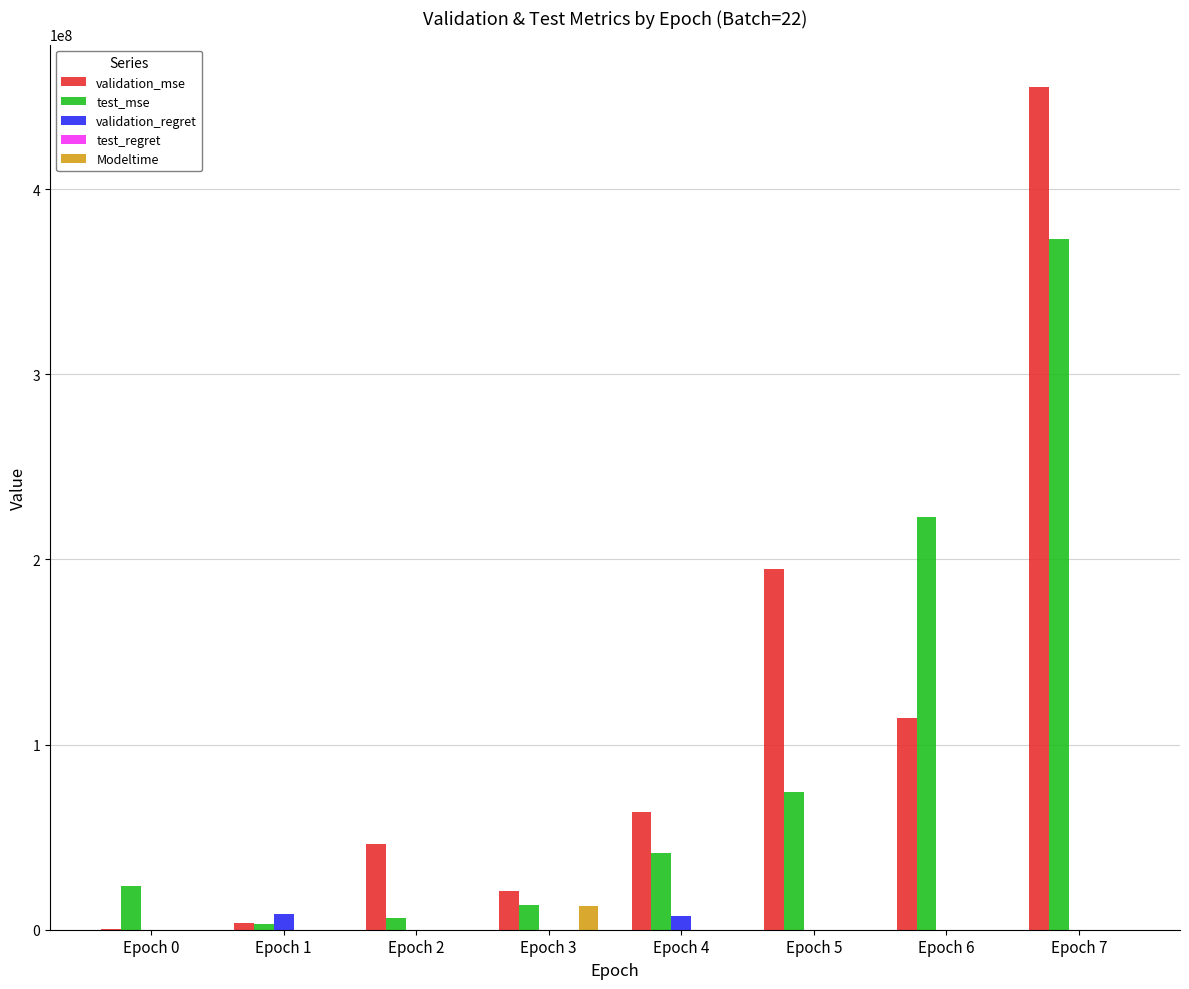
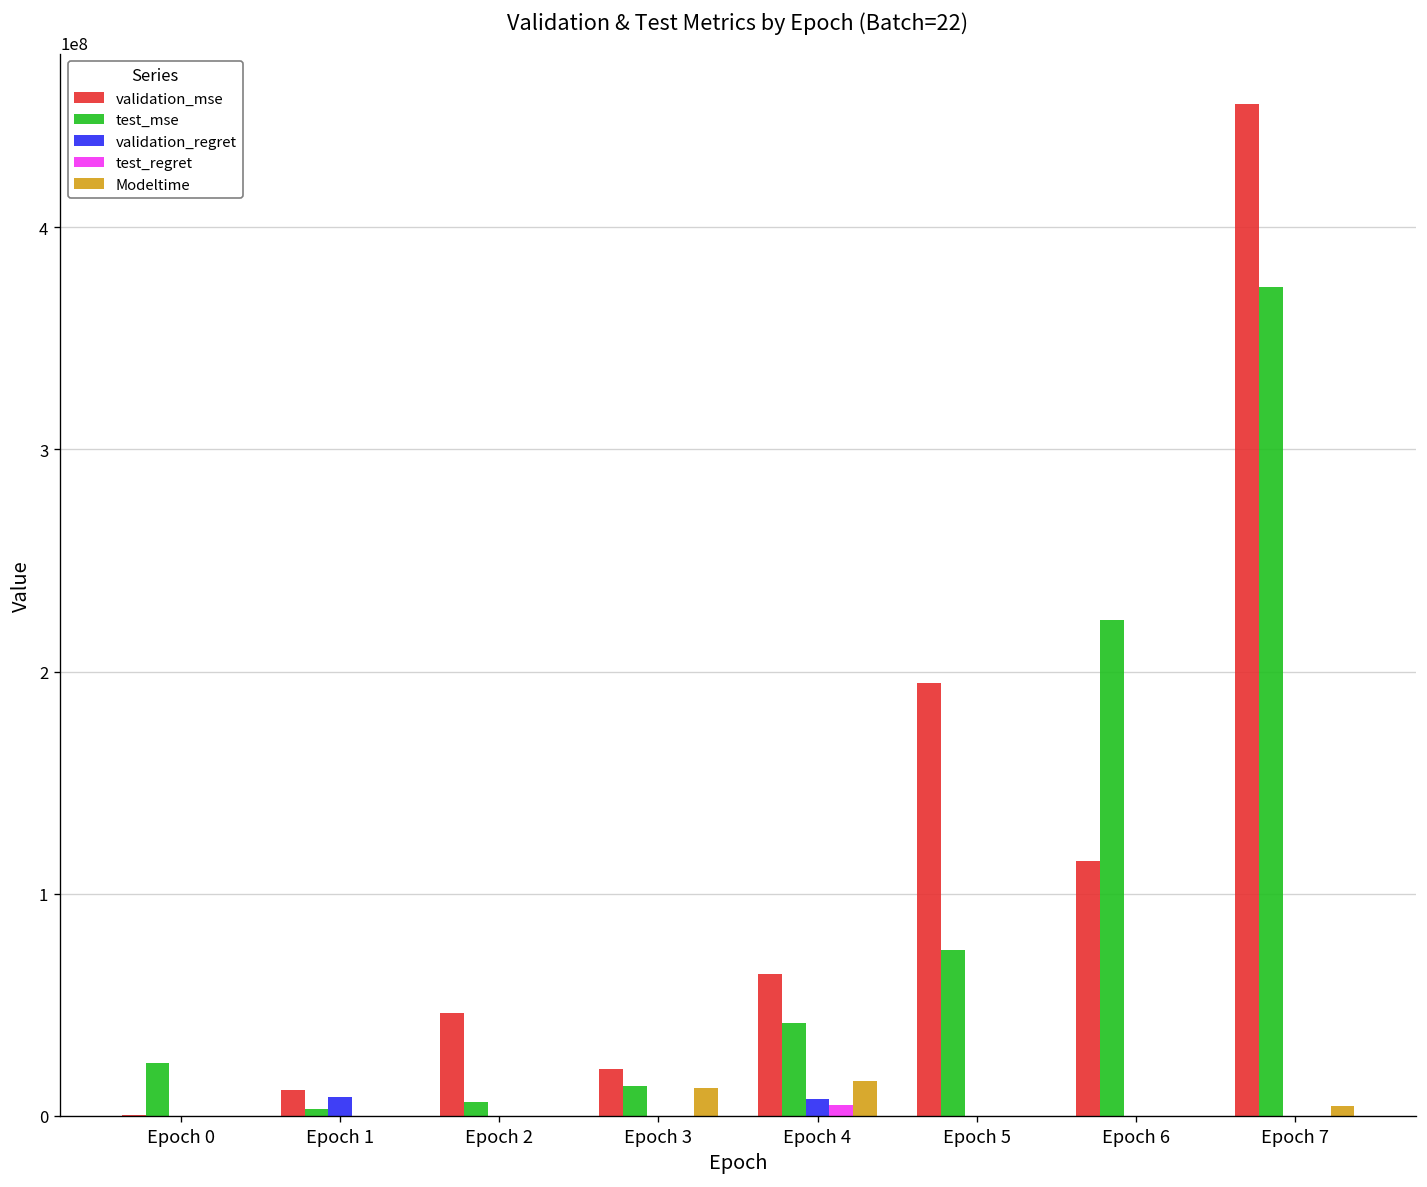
validation_mse, Epoch 1: 4000000 -> 11000000
test_regret, Epoch 4: 0 -> 5000000
Modeltime, Epoch 4: 0 -> 16000000
Modeltime, Epoch 7: 0 -> 4000000
